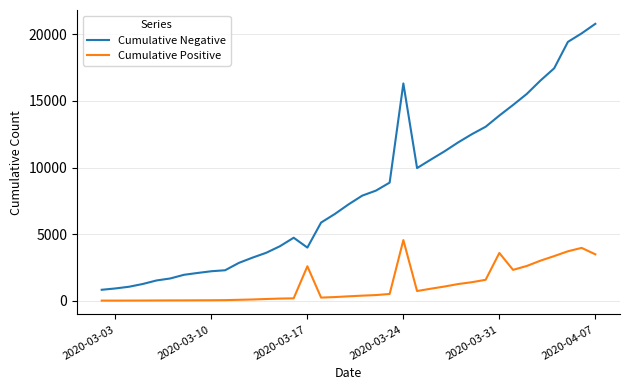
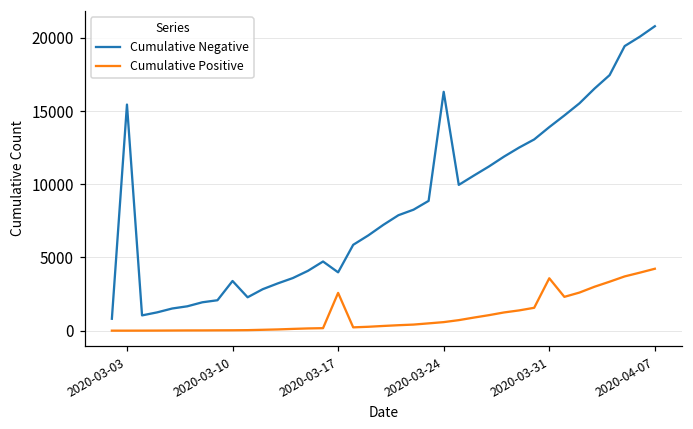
Cumulative Negative, 2020-03-03: 900 -> 15400
Cumulative Negative, 2020-03-10: 2200 -> 3400
Cumulative Positive, 2020-03-24: 4500 -> 600
Cumulative Positive, 2020-04-07: 3500 -> 4200
